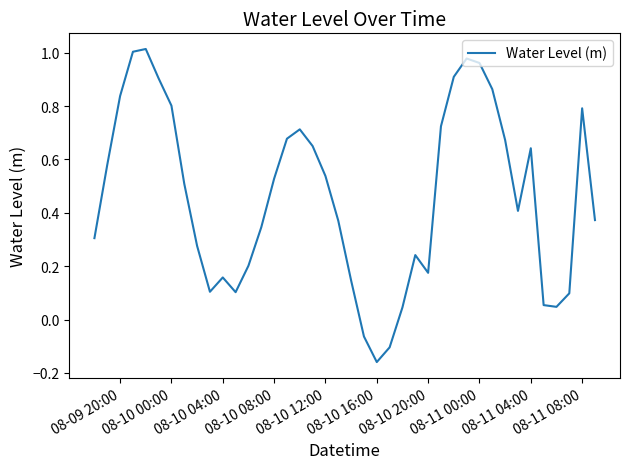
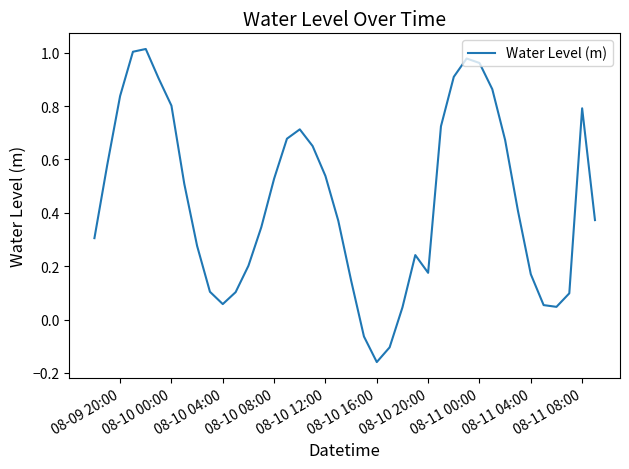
08-10 04:00: 0.16 -> 0.06
08-11 04:00: 0.64 -> 0.17
